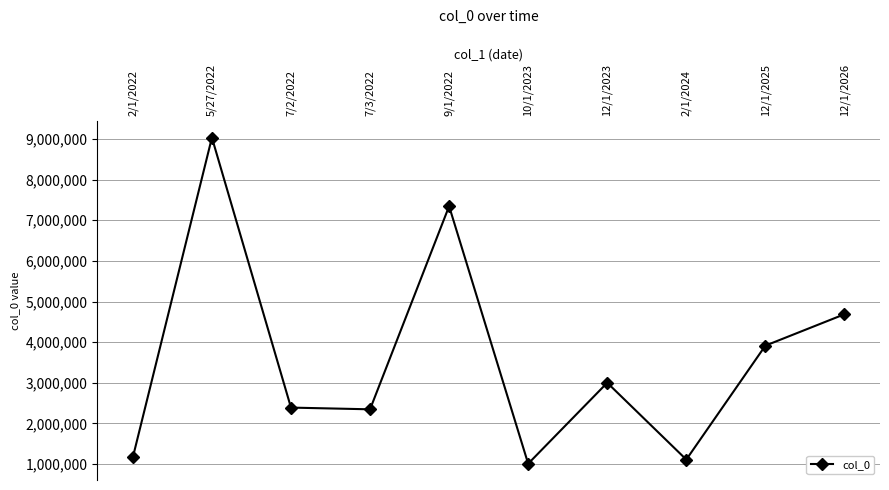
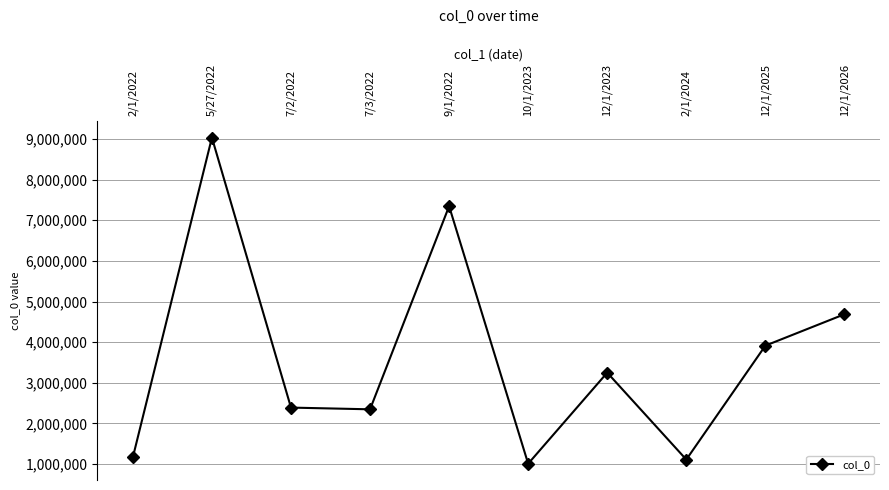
12/1/2023: 3,000,000 -> 3,200,000
